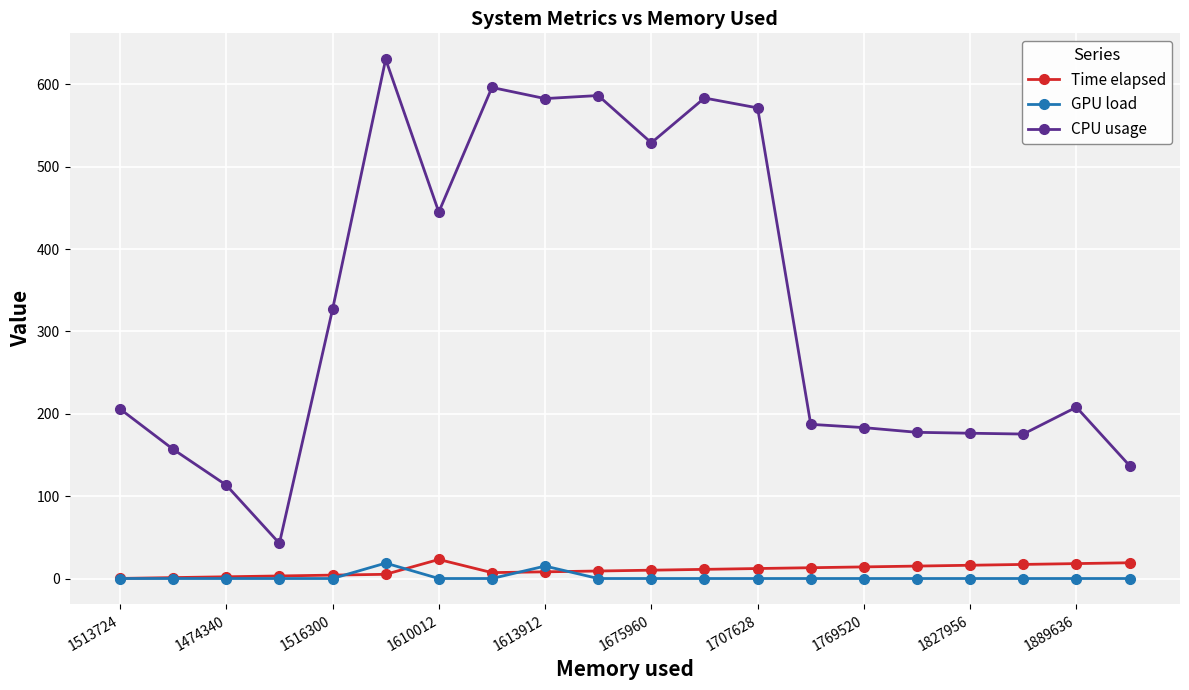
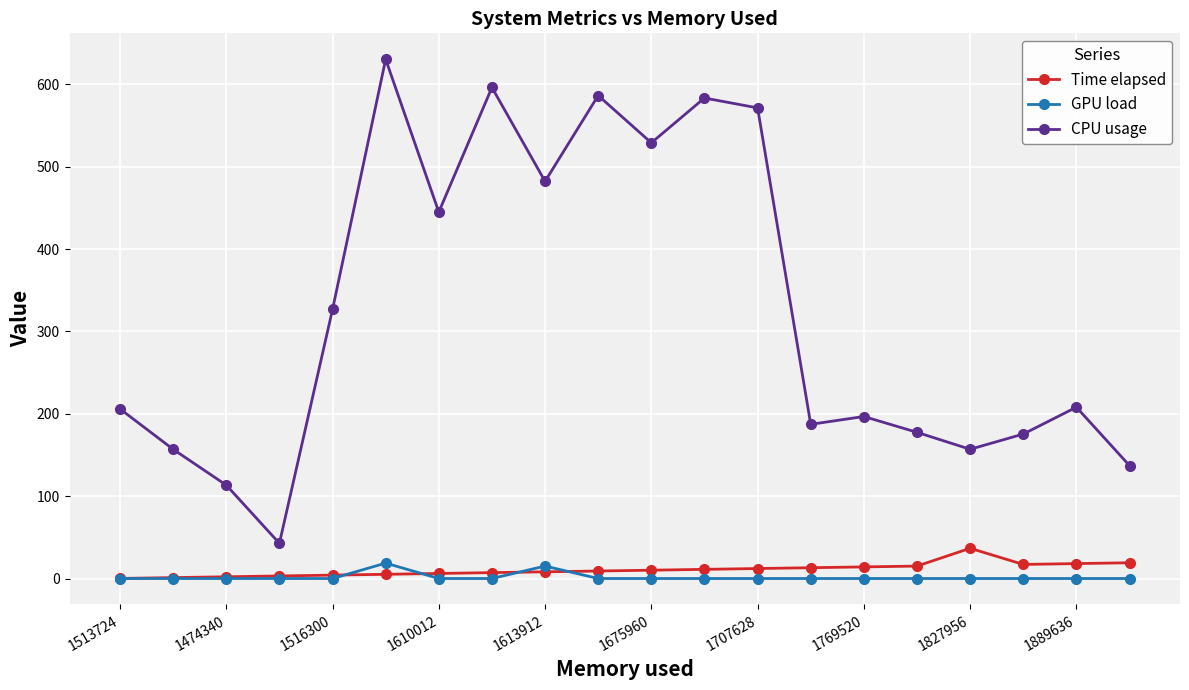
Time elapsed, 1610012: 20 -> 10
CPU usage, 1613912: 580 -> 480
CPU usage, 1769520: 180 -> 200
Time elapsed, 1827956: 20 -> 40
CPU usage, 1827956: 180 -> 160
